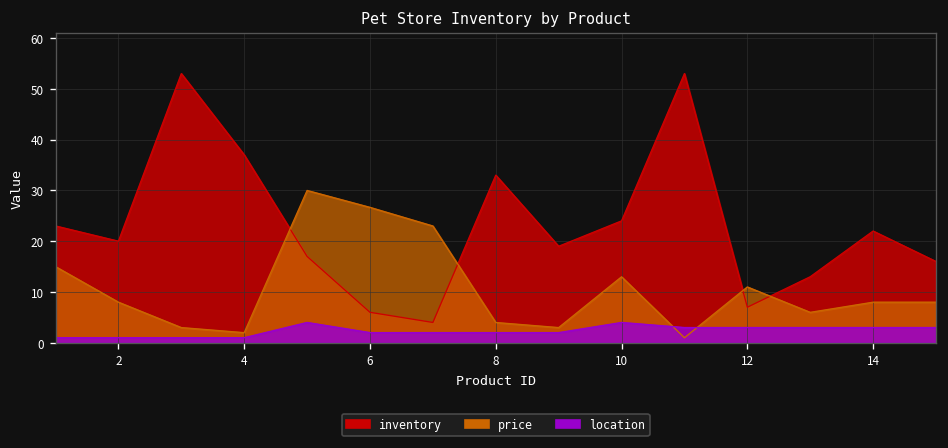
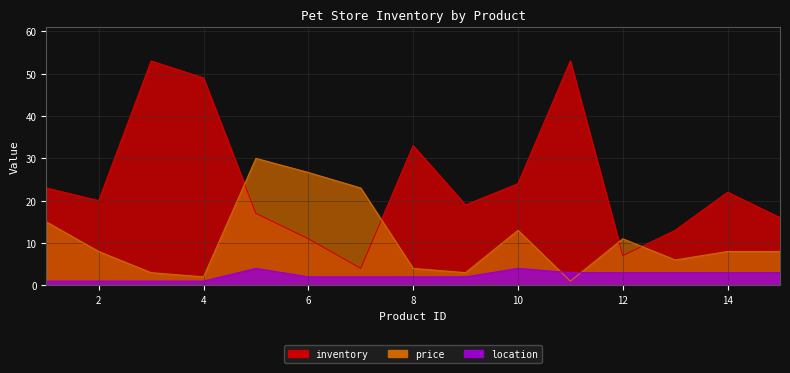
inventory, 4: 37 -> 49
inventory, 6: 6 -> 11
